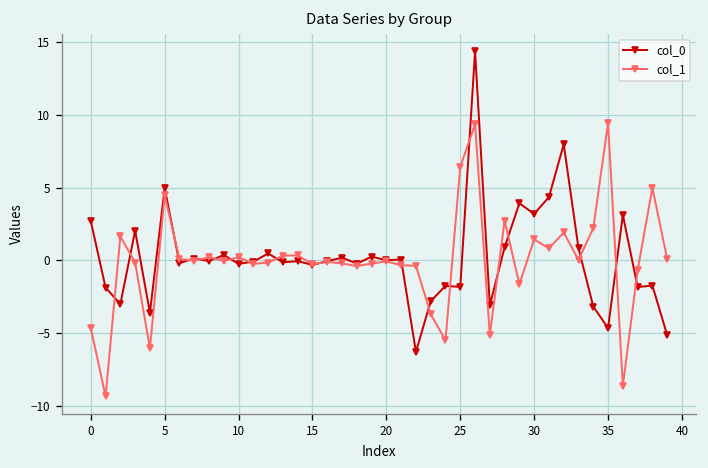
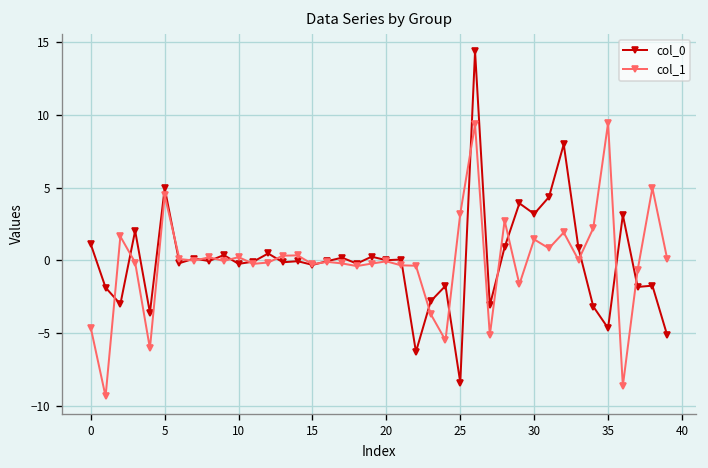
col_0, 0: 2.7 -> 1.1
col_0, 25: -1.8 -> -8.4
col_1, 25: 6.4 -> 3.2
